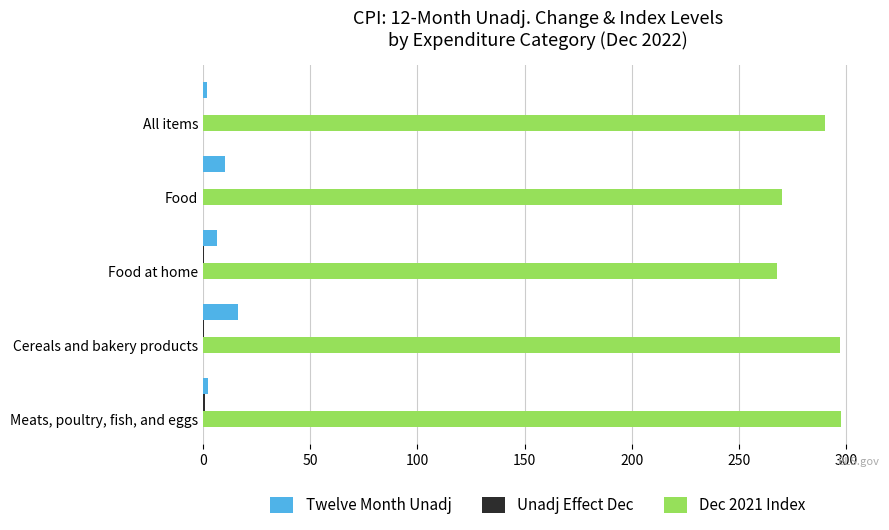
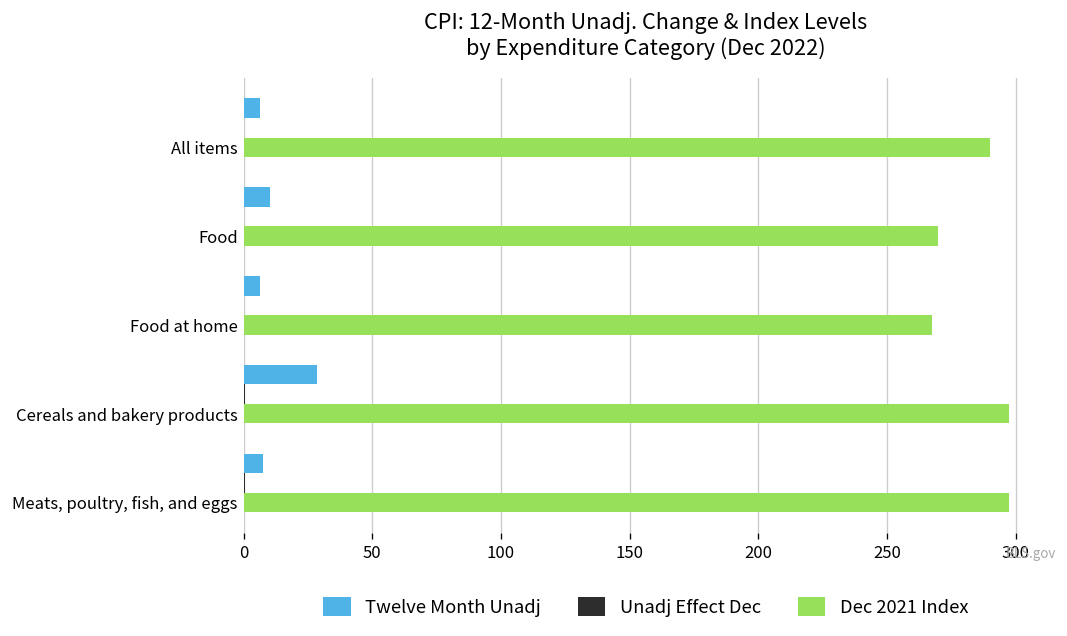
Twelve Month Unadj, All items: 2 -> 7
Twelve Month Unadj, Cereals and bakery products: 16 -> 29
Twelve Month Unadj, Meats, poultry, fish, and eggs: 2 -> 8
